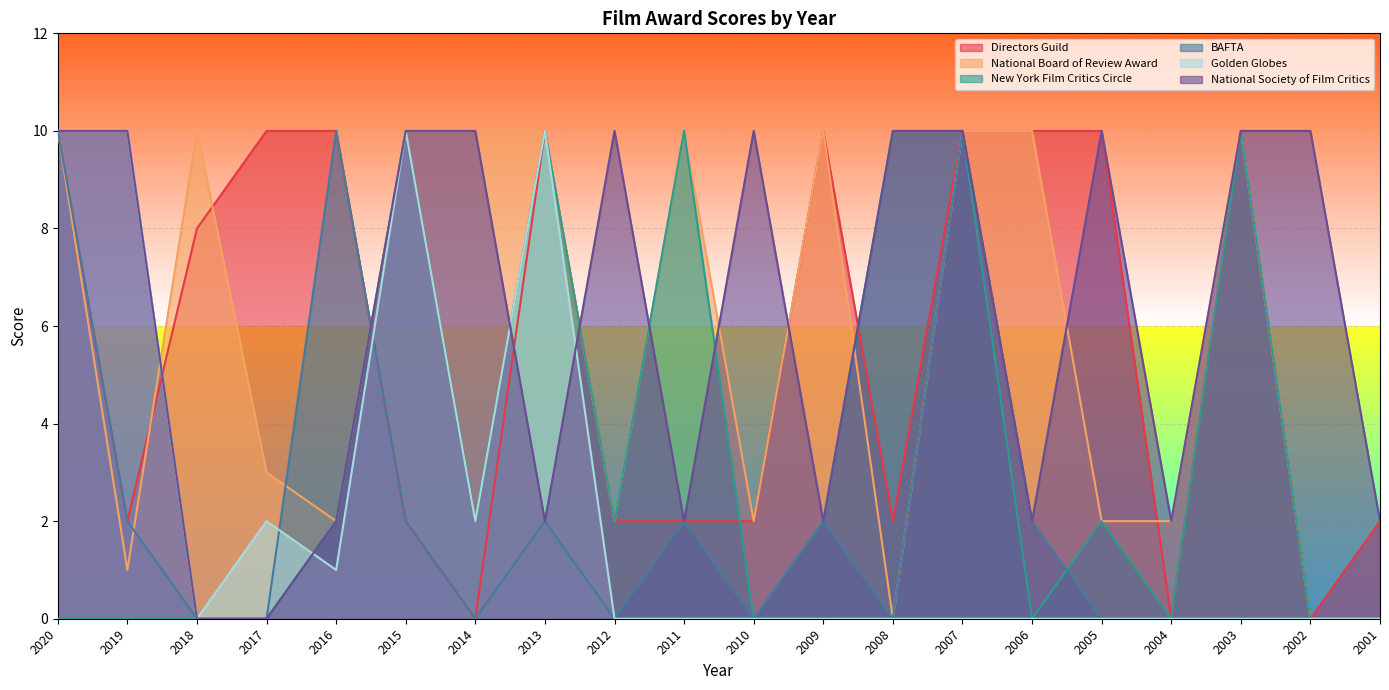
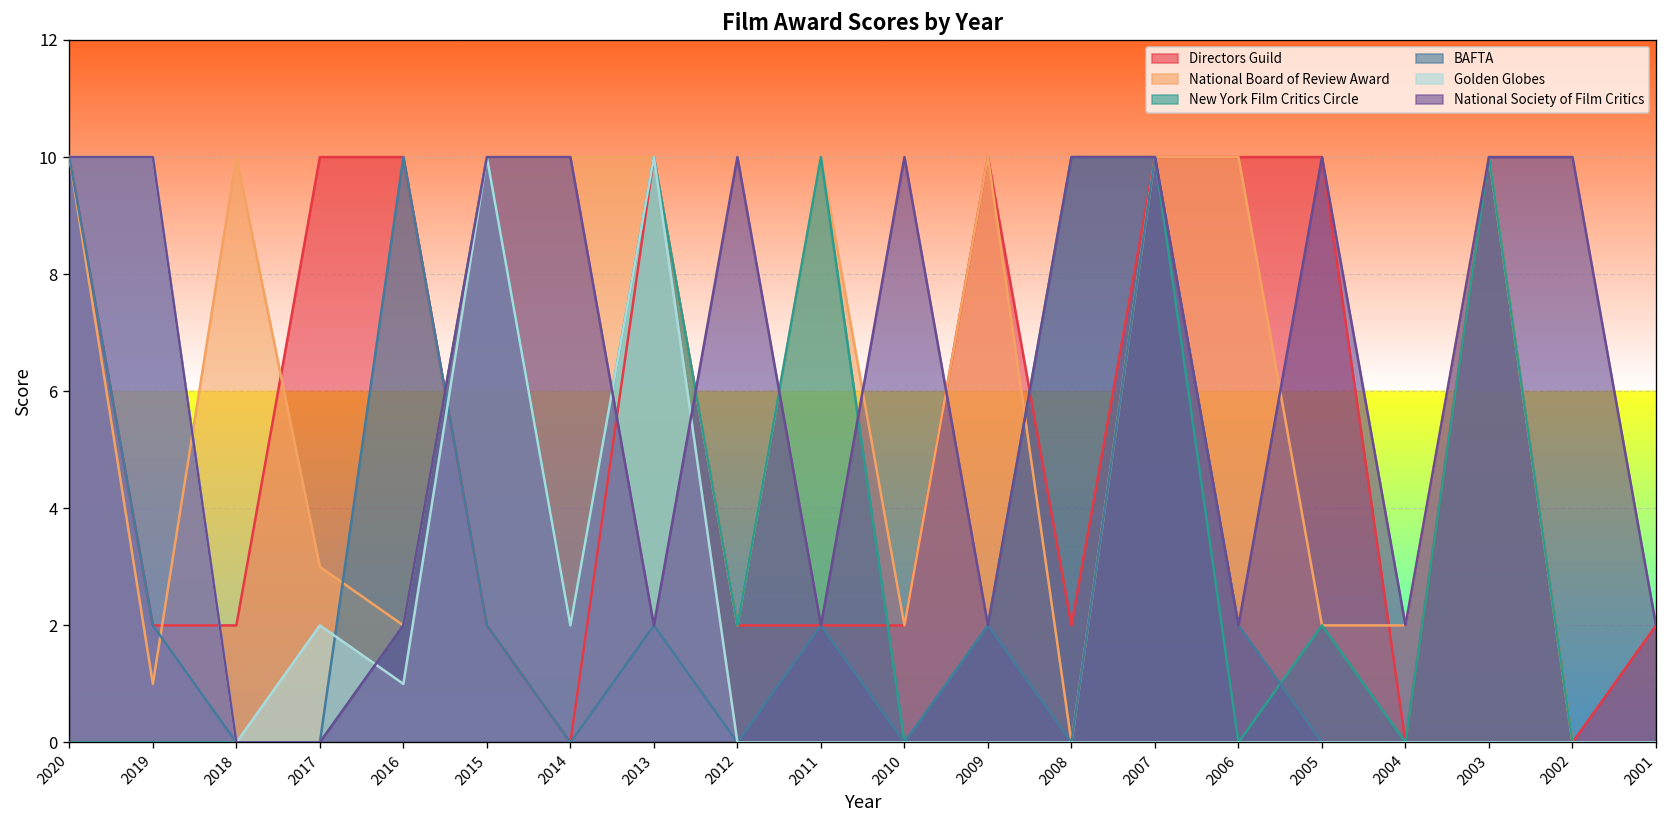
Directors Guild, 2018: 8 -> 2
